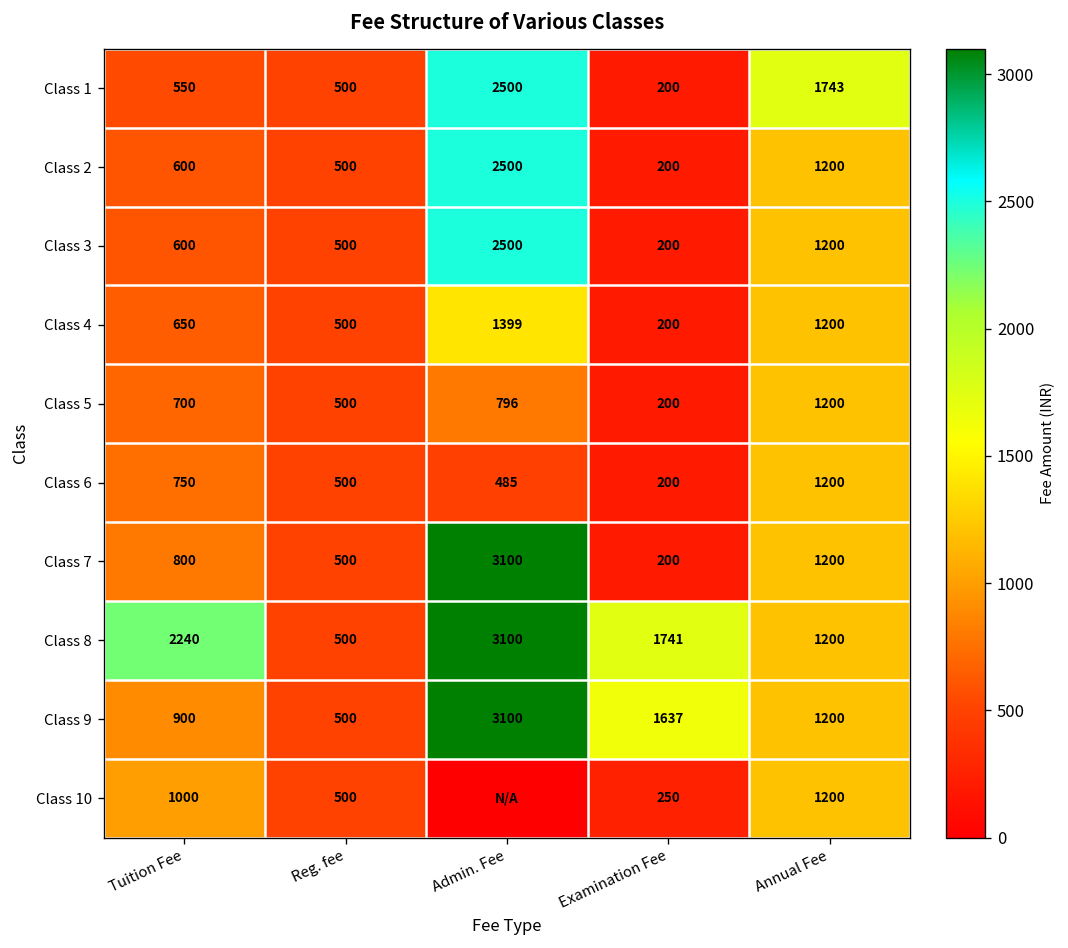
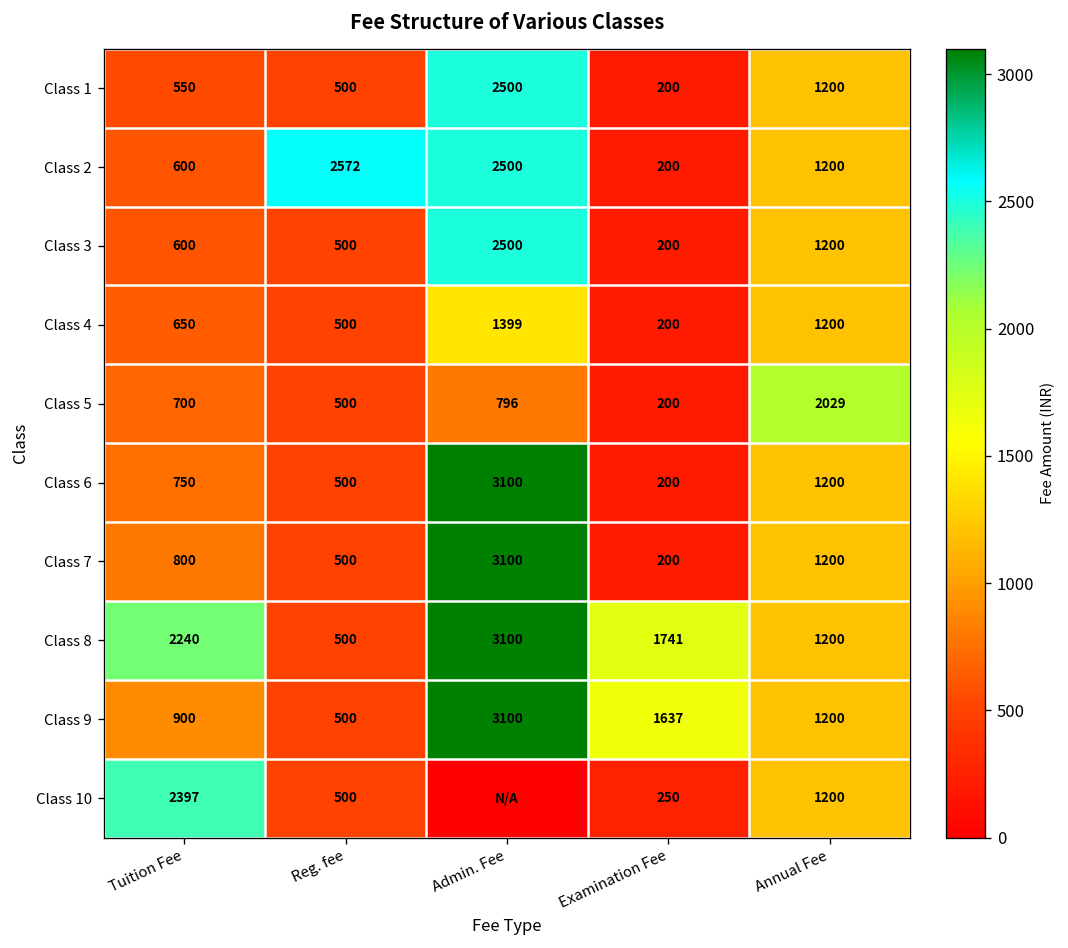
Class 1, Annual Fee: 1743 -> 1200
Class 2, Reg. fee: 500 -> 2572
Class 5, Annual Fee: 1200 -> 2029
Class 6, Admin. Fee: 485 -> 3100
Class 10, Tuition Fee: 1000 -> 2397
